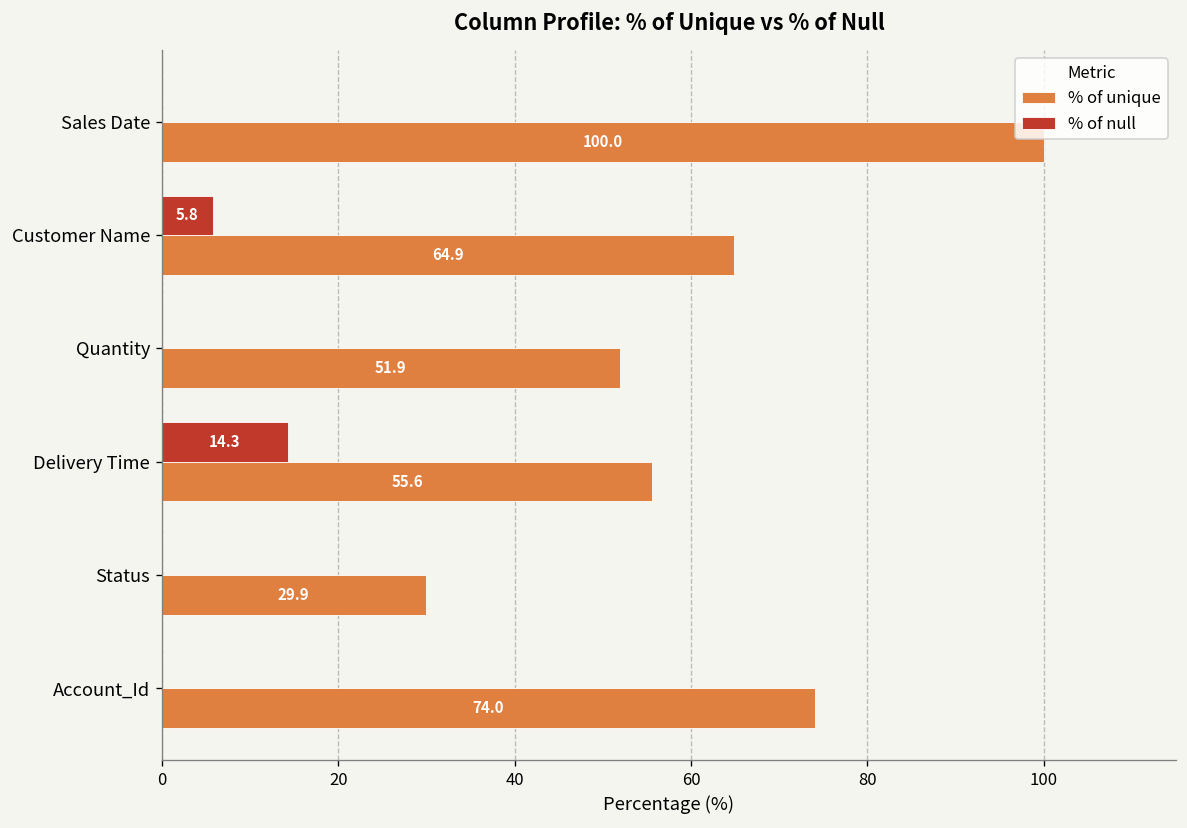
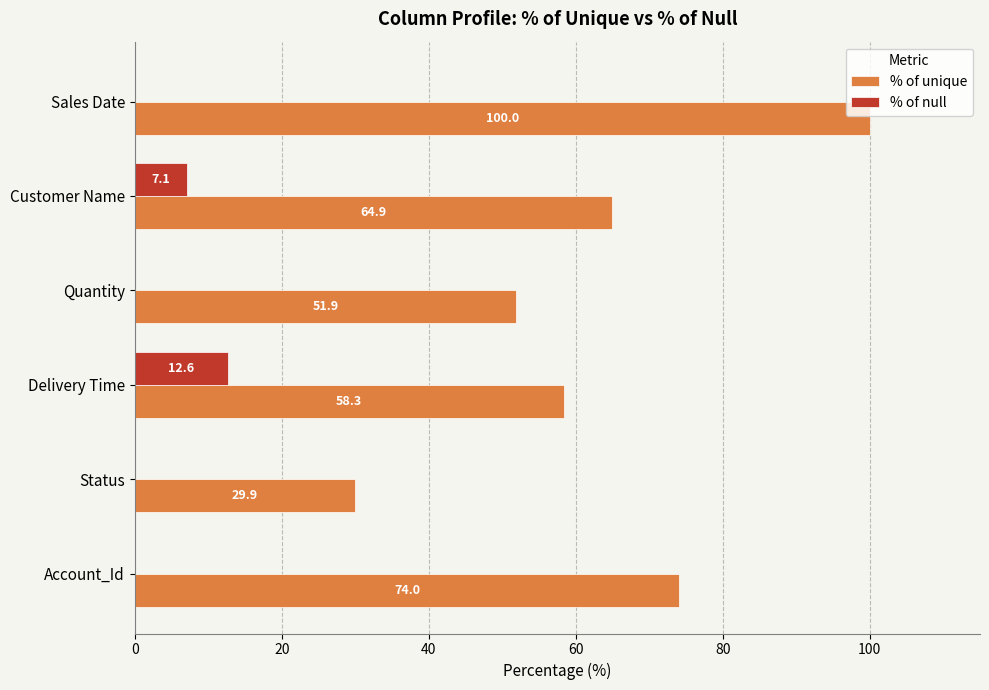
% of null, Customer Name: 5.8 -> 7.1
% of null, Delivery Time: 14.3 -> 12.6
% of unique, Delivery Time: 55.6 -> 58.3
